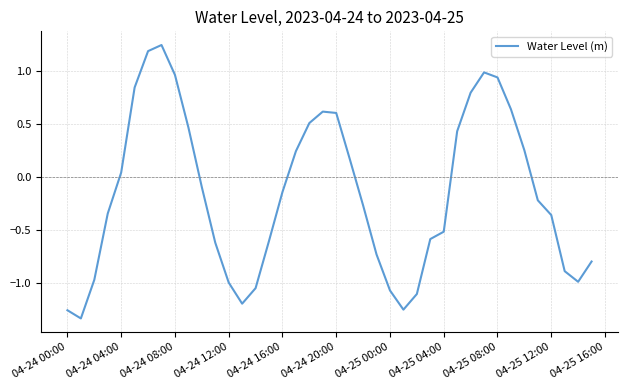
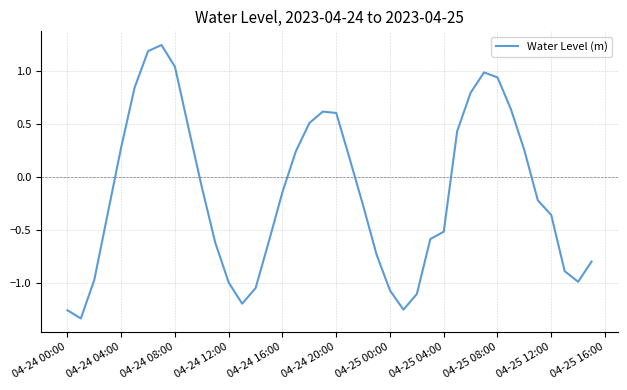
04-24 04:00: 0.04 -> 0.28
04-24 08:00: 0.97 -> 1.04
